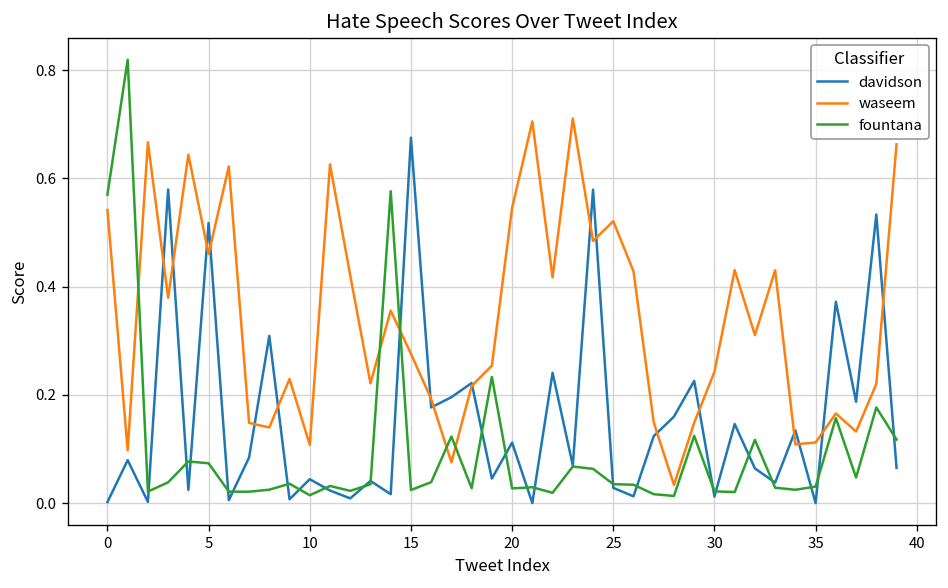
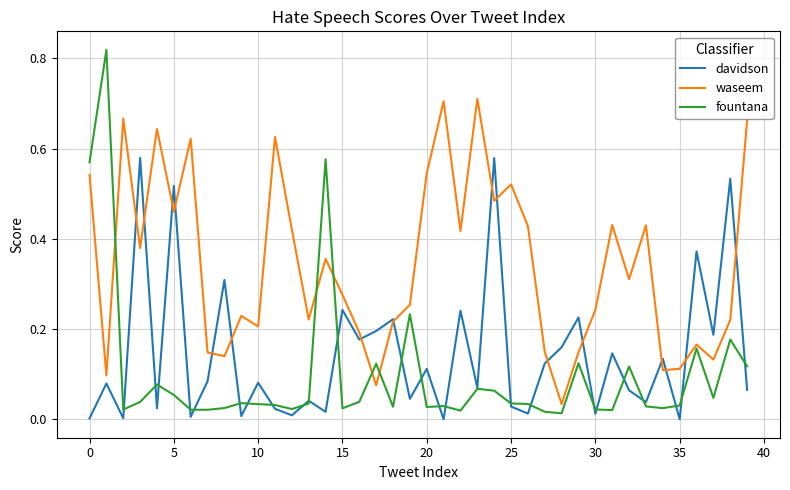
fountana, 5: 0.07 -> 0.05
davidson, 10: 0.04 -> 0.08
waseem, 10: 0.11 -> 0.21
fountana, 10: 0.01 -> 0.03
davidson, 15: 0.68 -> 0.24
